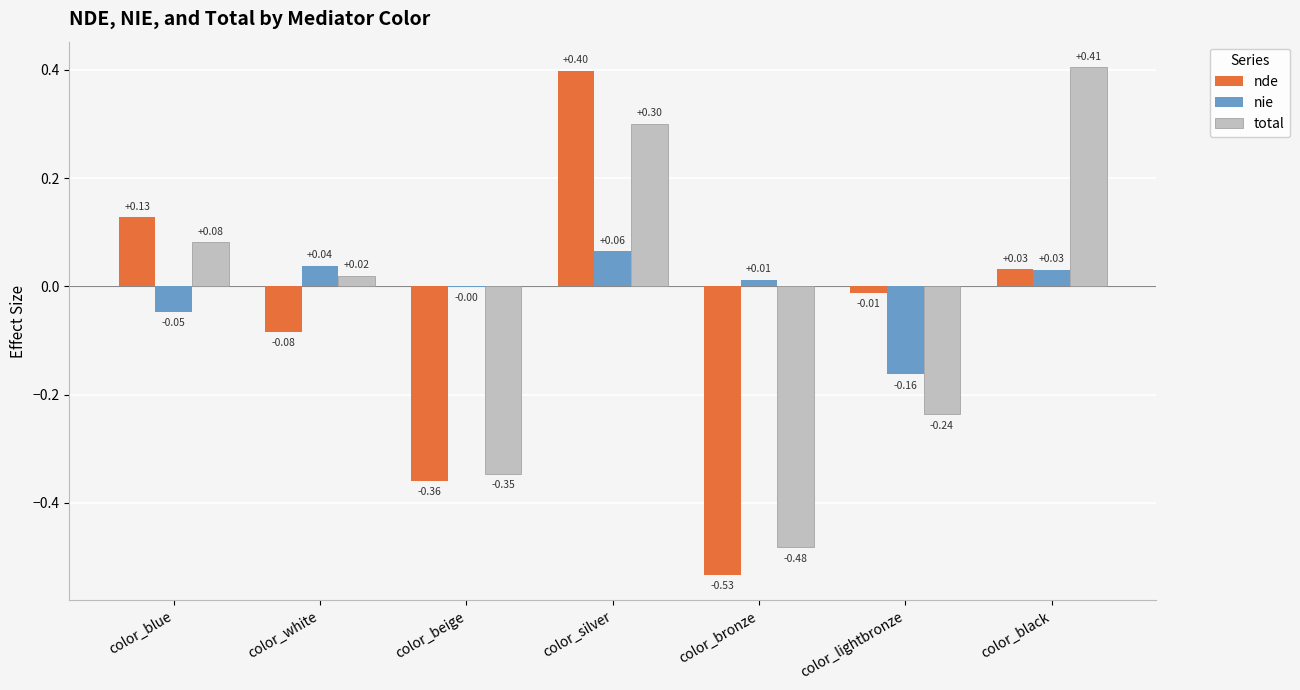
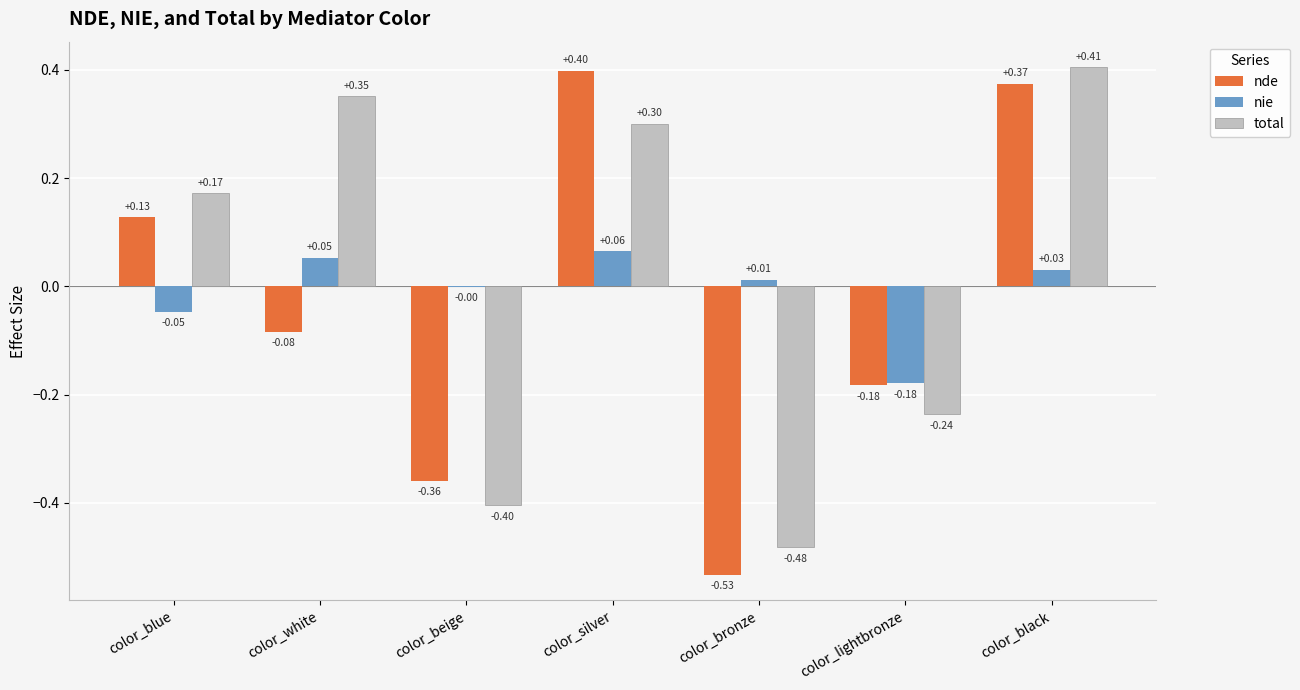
total, color_blue: +0.08 -> +0.17
nie, color_white: +0.04 -> +0.05
total, color_white: +0.02 -> +0.35
total, color_beige: -0.35 -> -0.40
nde, color_lightbronze: -0.01 -> -0.18
nie, color_lightbronze: -0.16 -> -0.18
nde, color_black: +0.03 -> +0.37
